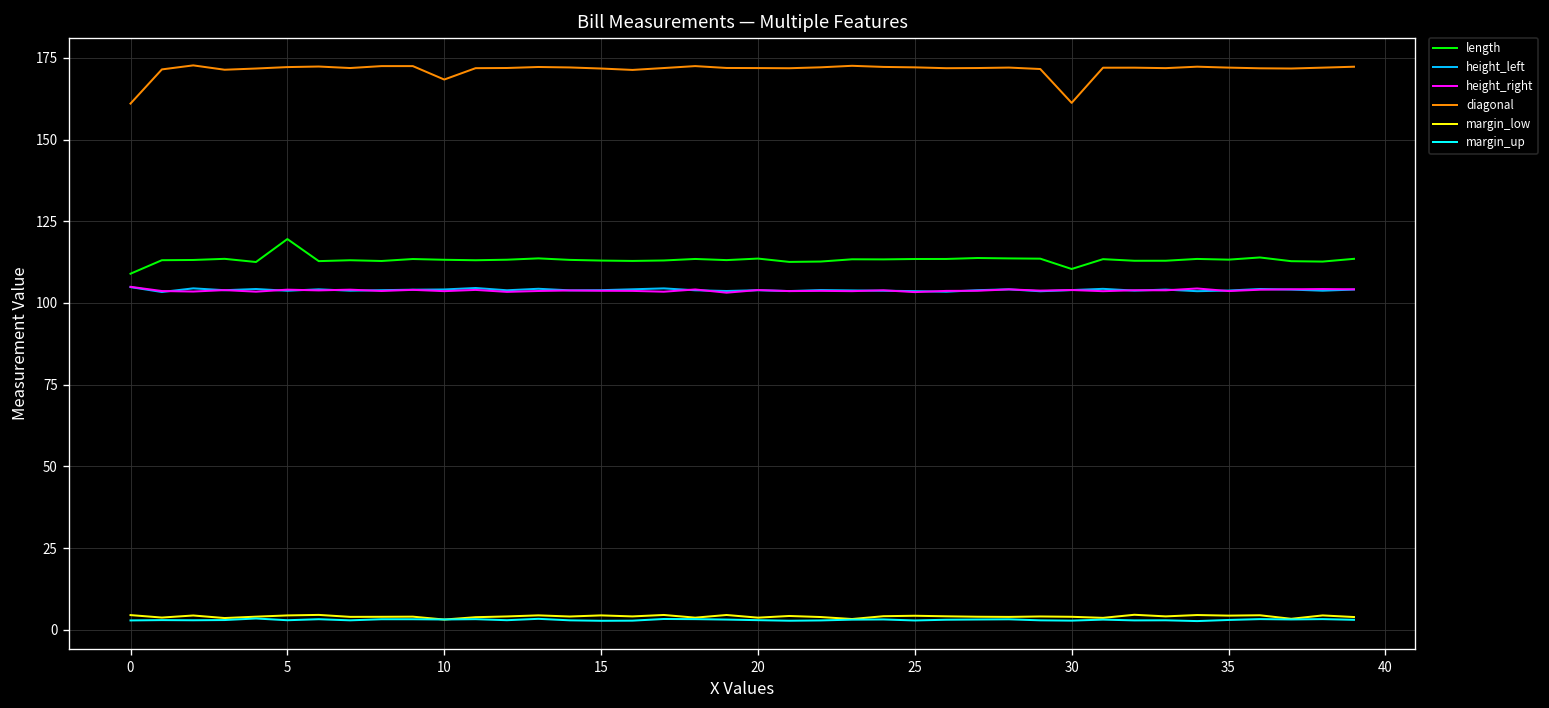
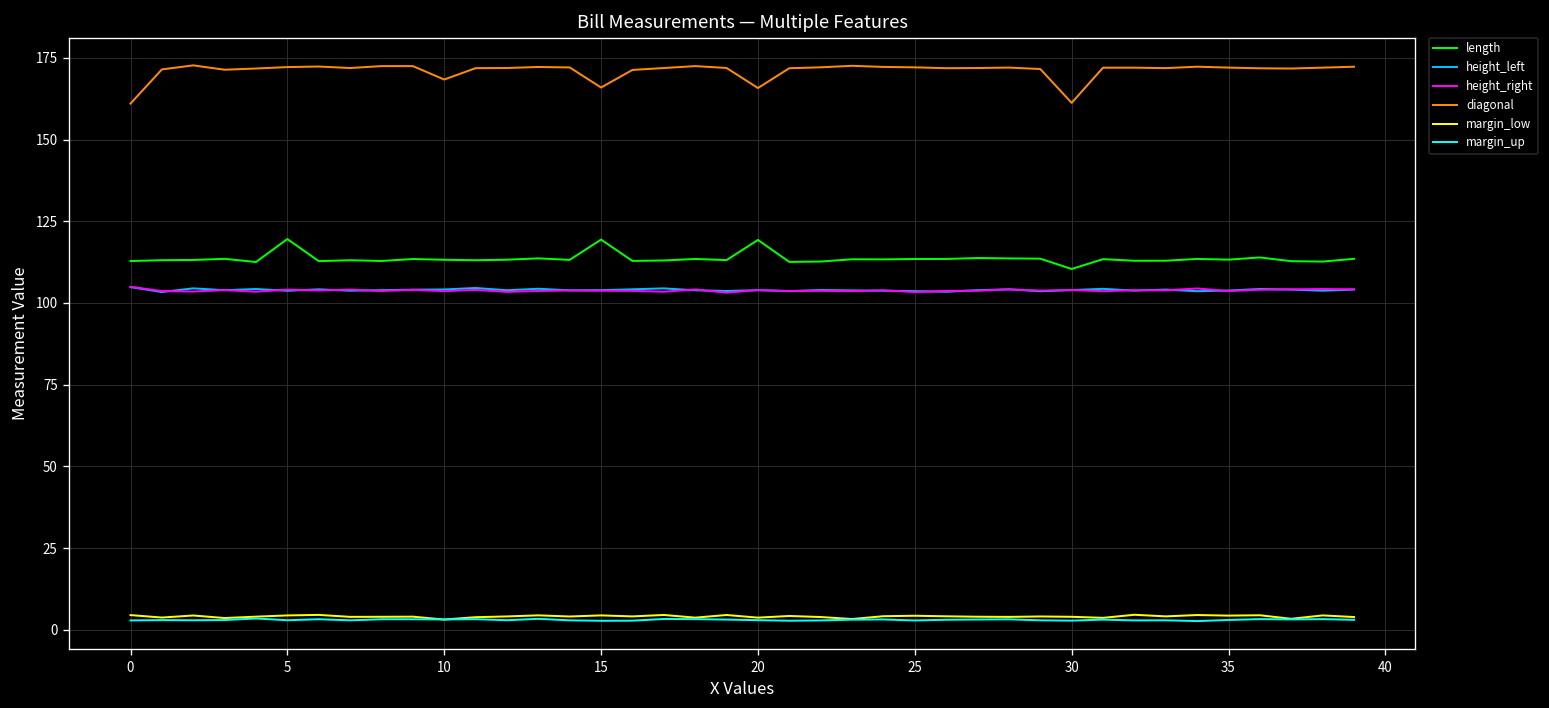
length, 0: 109 -> 113
length, 15: 113 -> 119
diagonal, 15: 172 -> 166
length, 20: 114 -> 119
diagonal, 20: 172 -> 166
